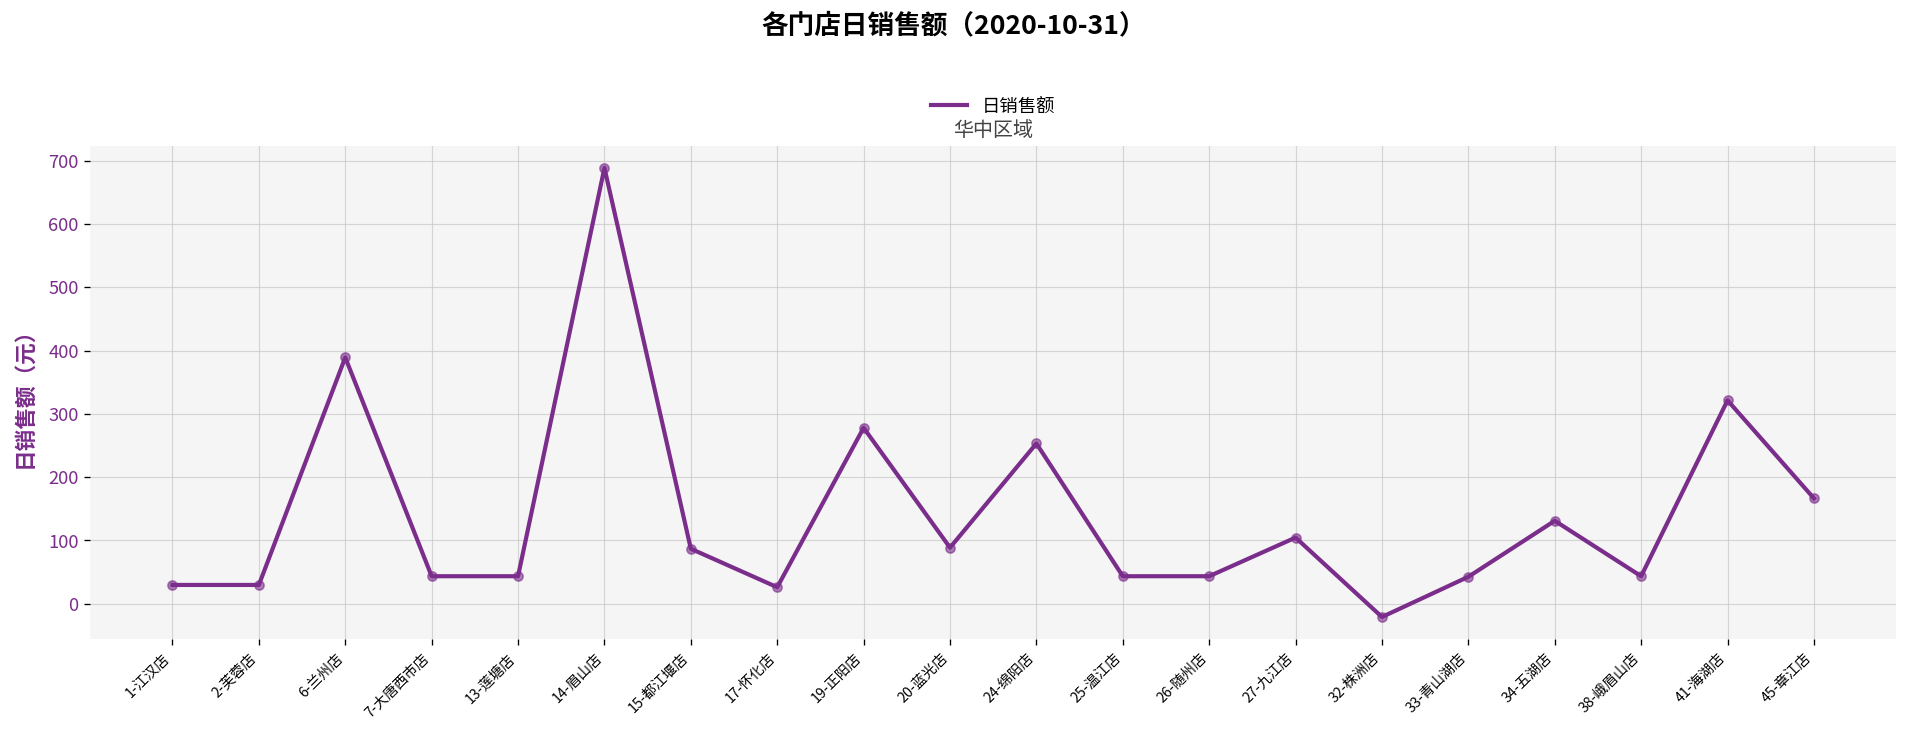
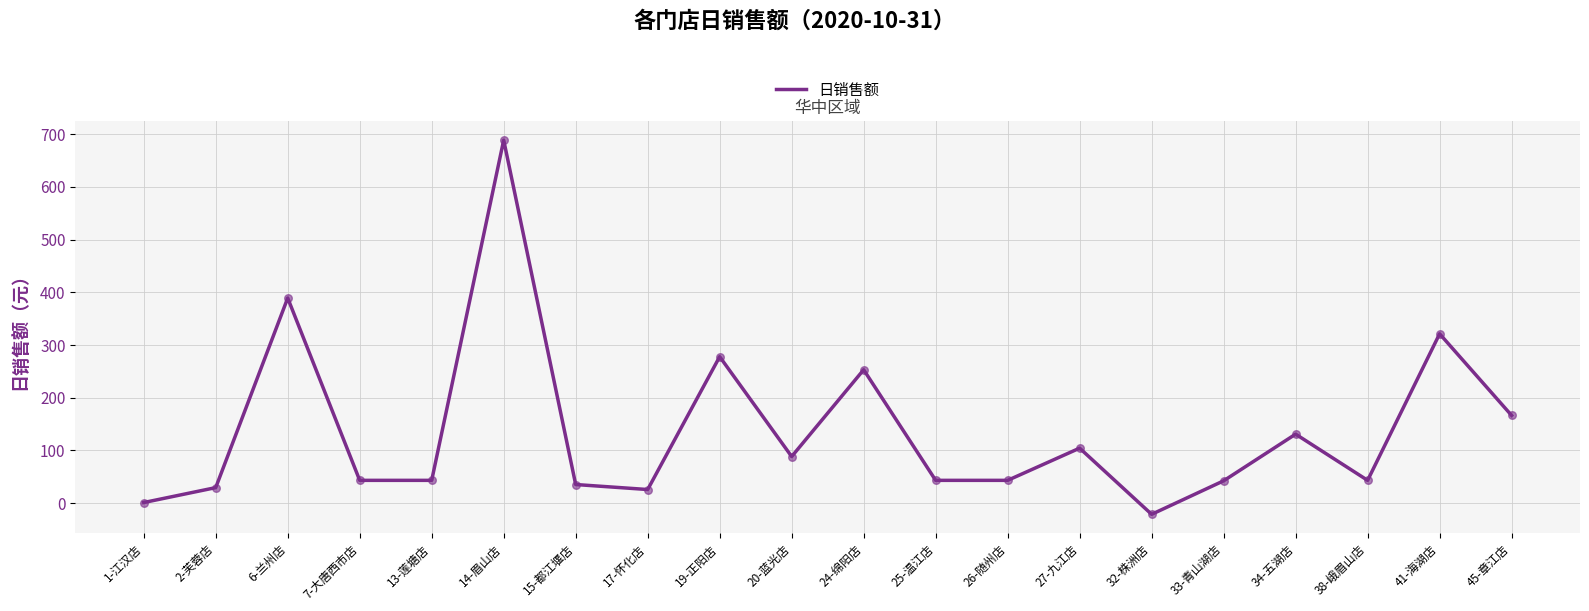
1-江汉店: 30 -> 0
15-都江堰店: 90 -> 40
